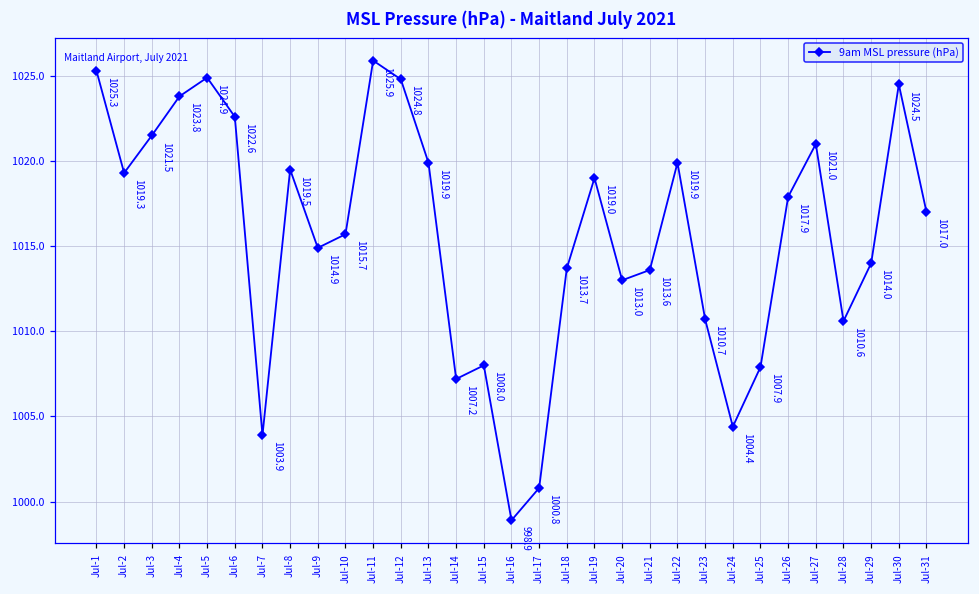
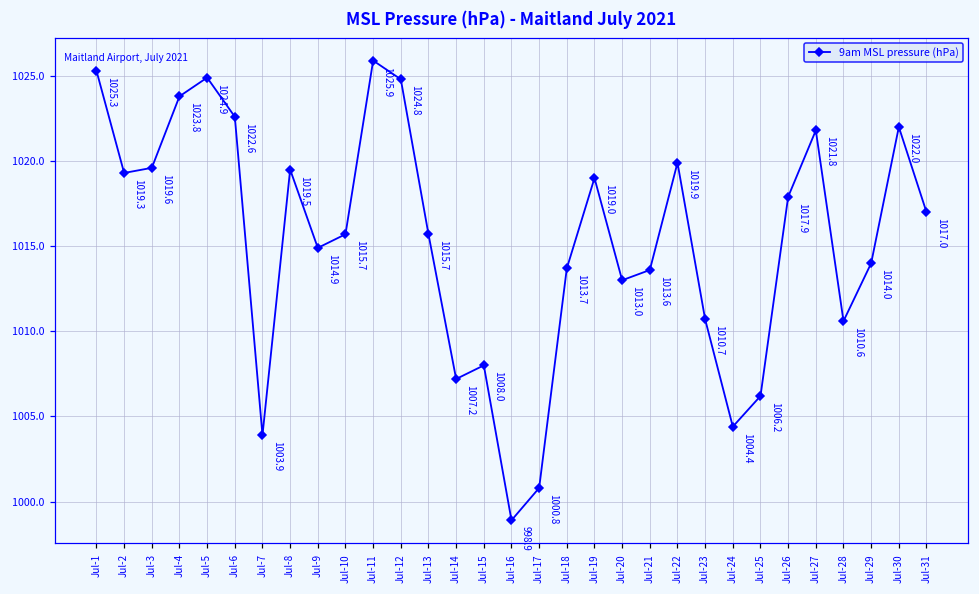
Jul-3: 1021.5 -> 1019.6
Jul-13: 1019.9 -> 1015.7
Jul-25: 1007.9 -> 1006.2
Jul-27: 1021.0 -> 1021.8
Jul-30: 1024.5 -> 1022.0
